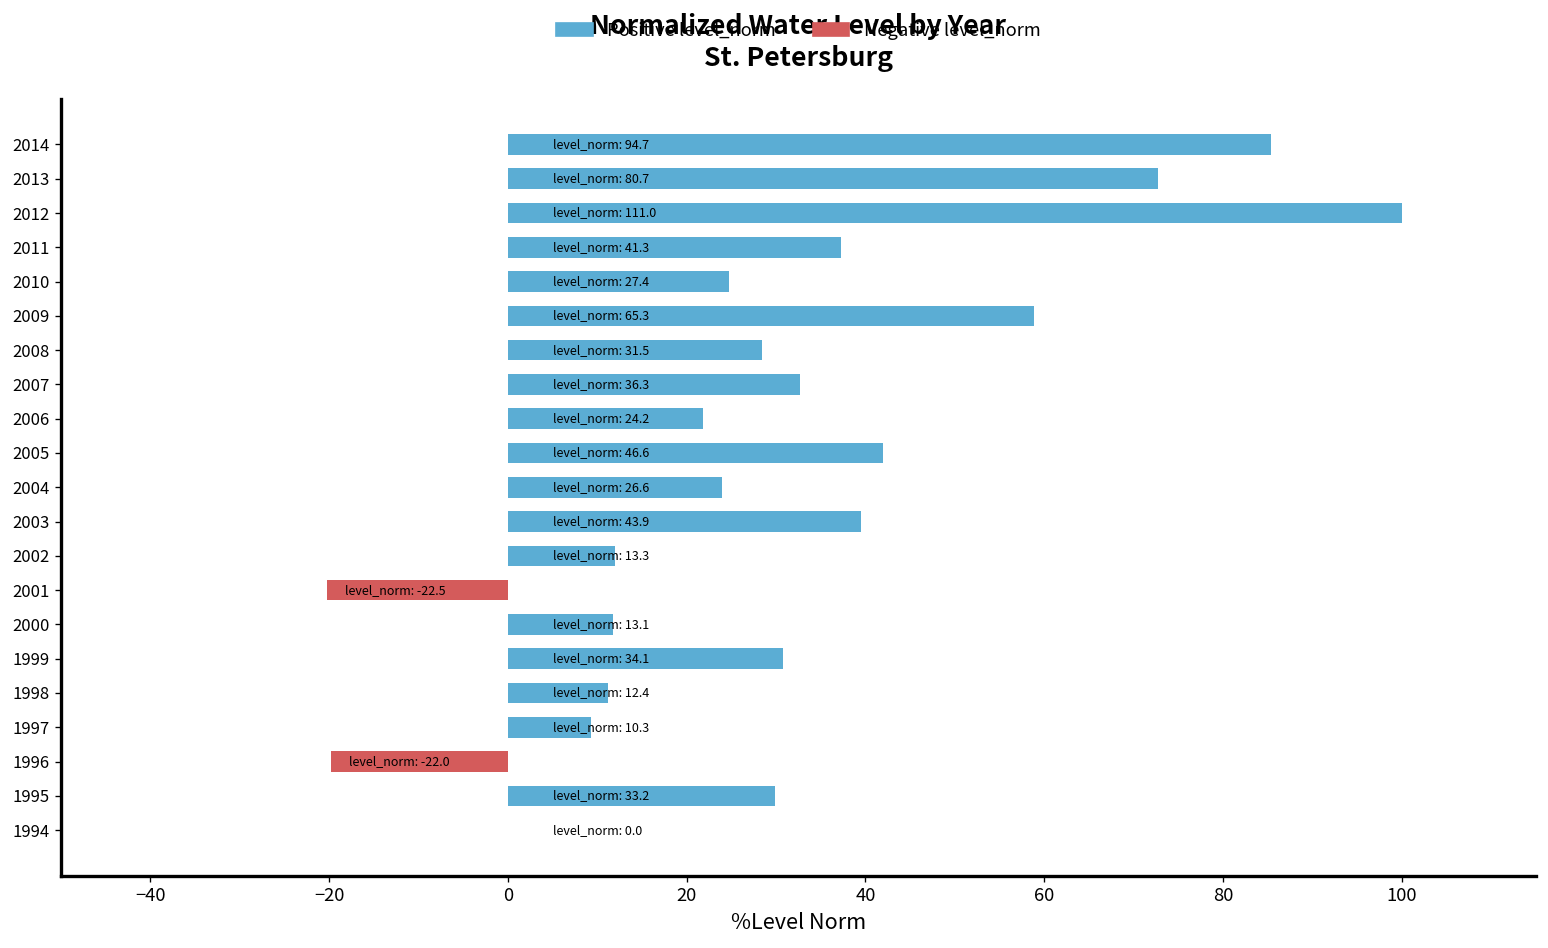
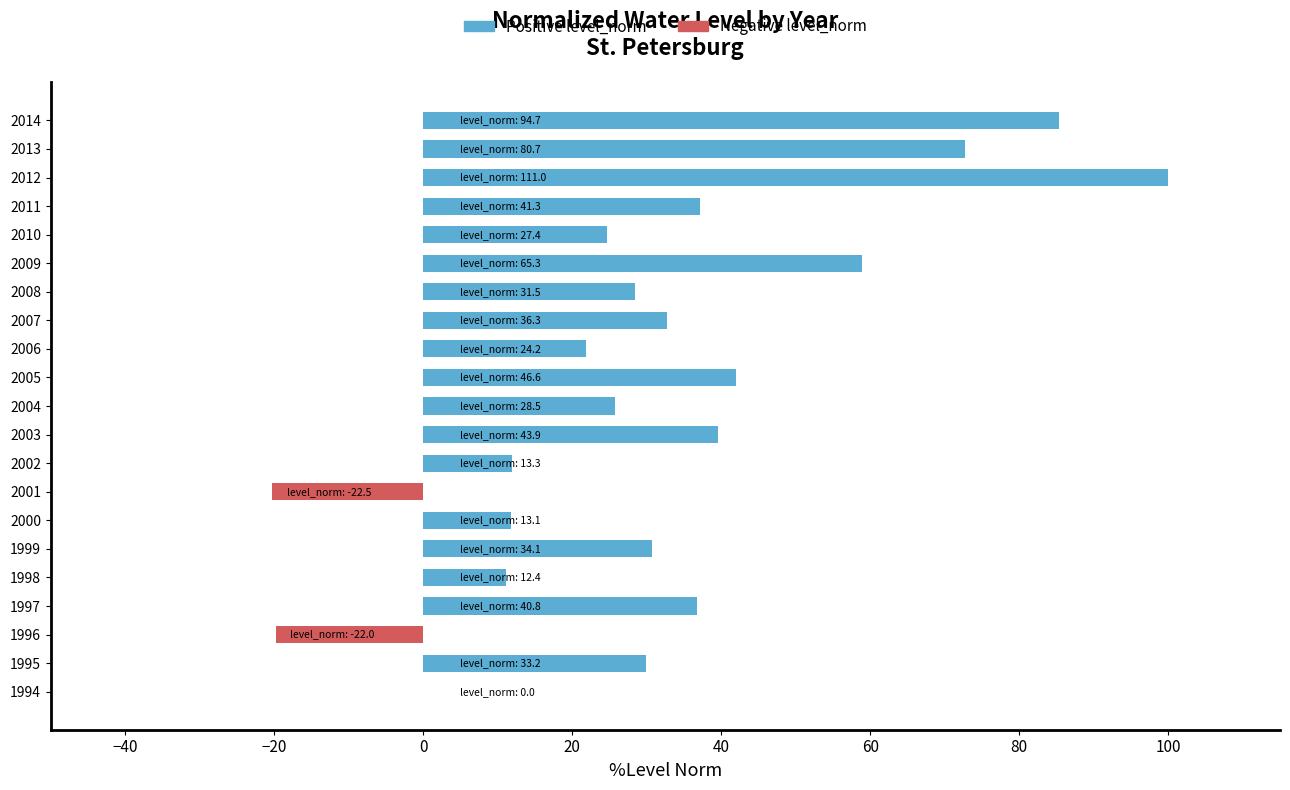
2004: 26.6 -> 28.5
1997: 10.3 -> 40.8
